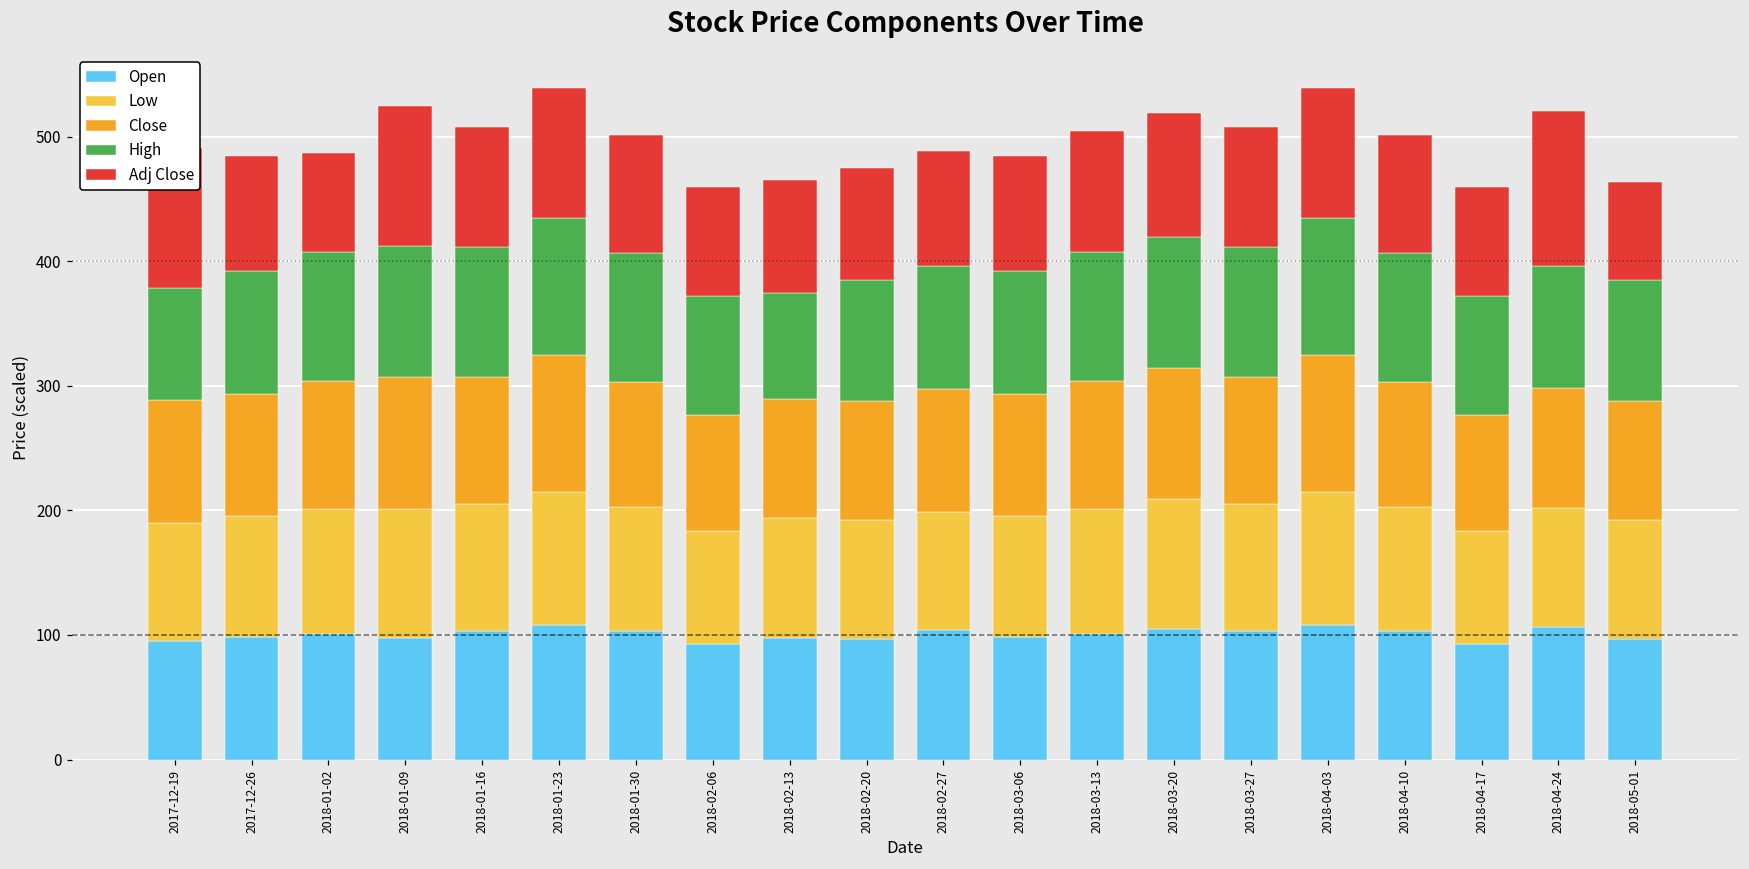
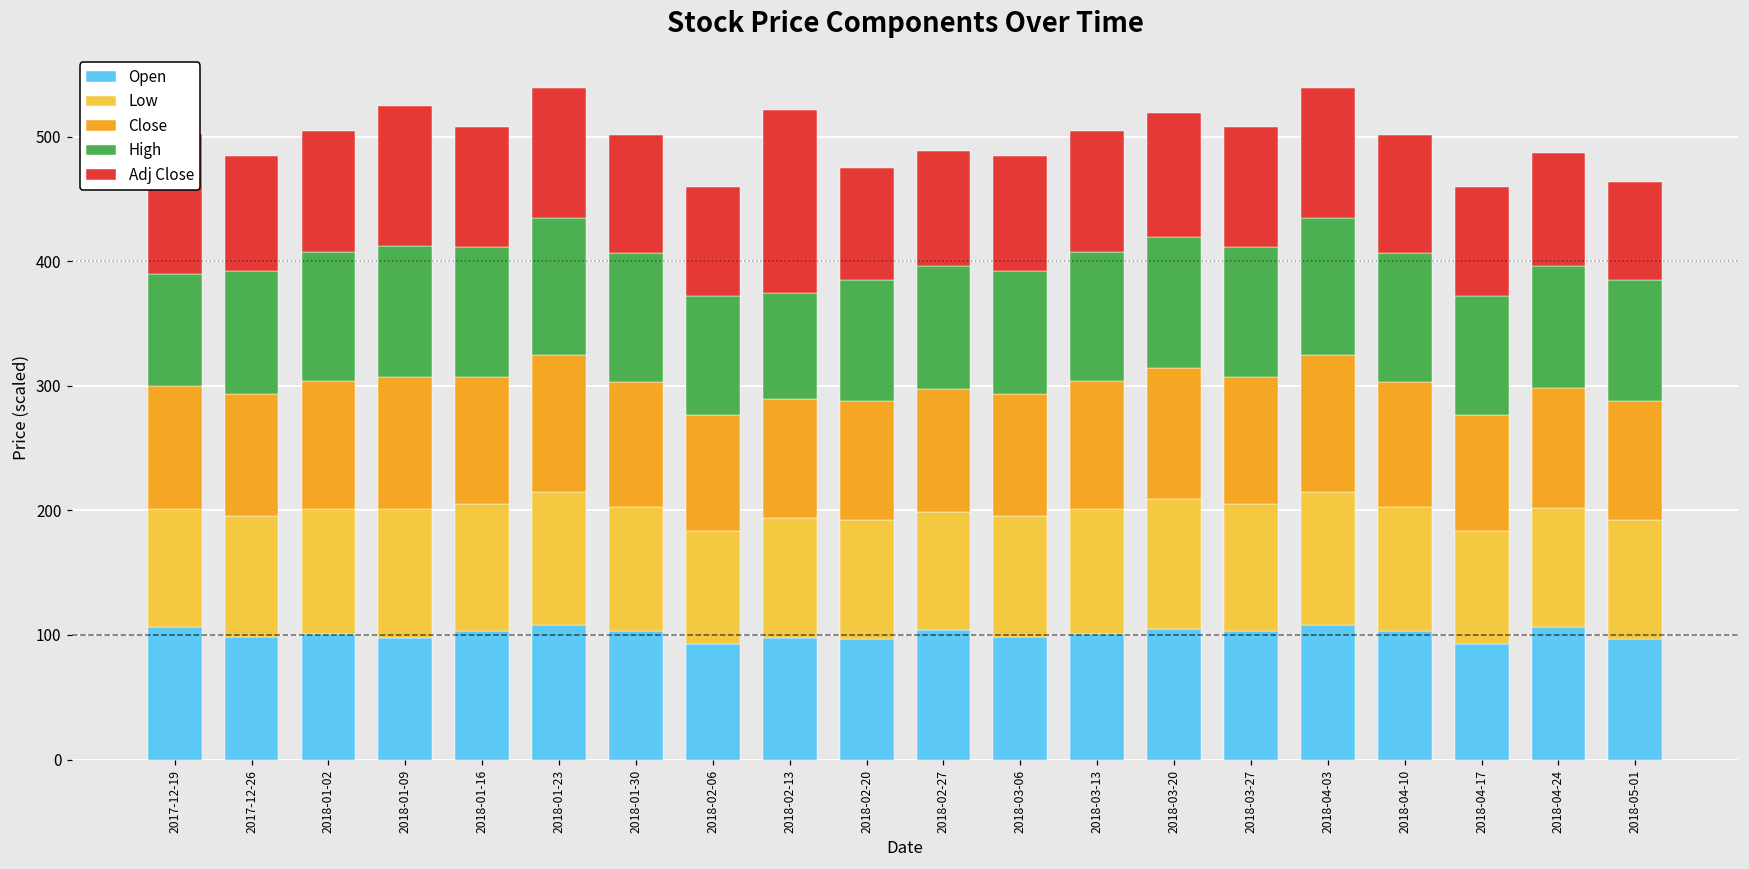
Open, 2017-12-19: 95 -> 106
Adj Close, 2018-01-02: 80 -> 97
Adj Close, 2018-02-13: 91 -> 147
Adj Close, 2018-04-24: 125 -> 91
